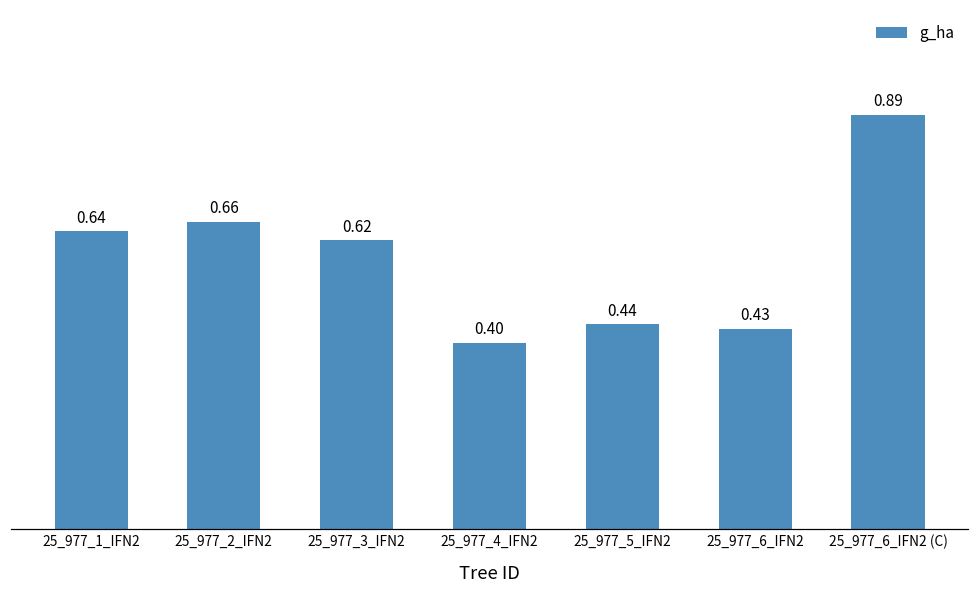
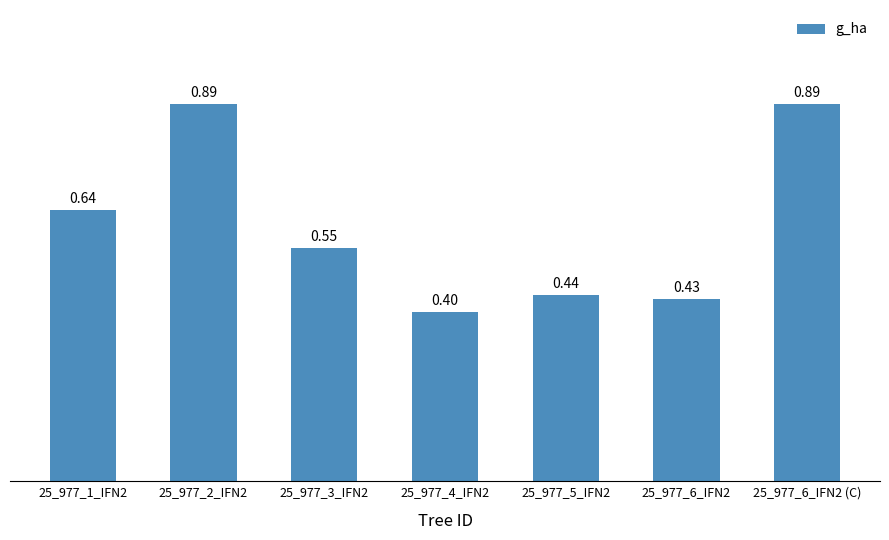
25_977_2_IFN2: 0.66 -> 0.89
25_977_3_IFN2: 0.62 -> 0.55
